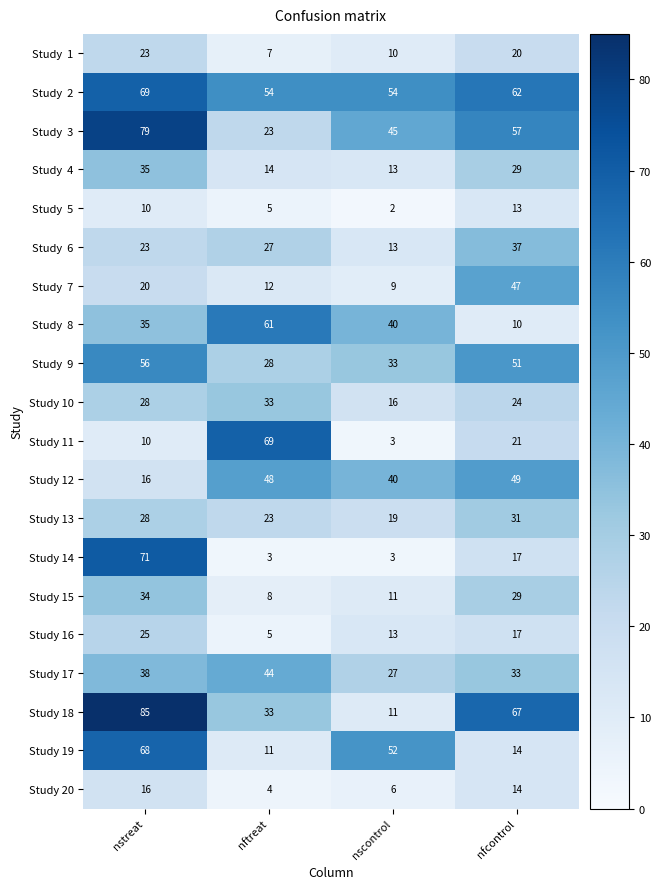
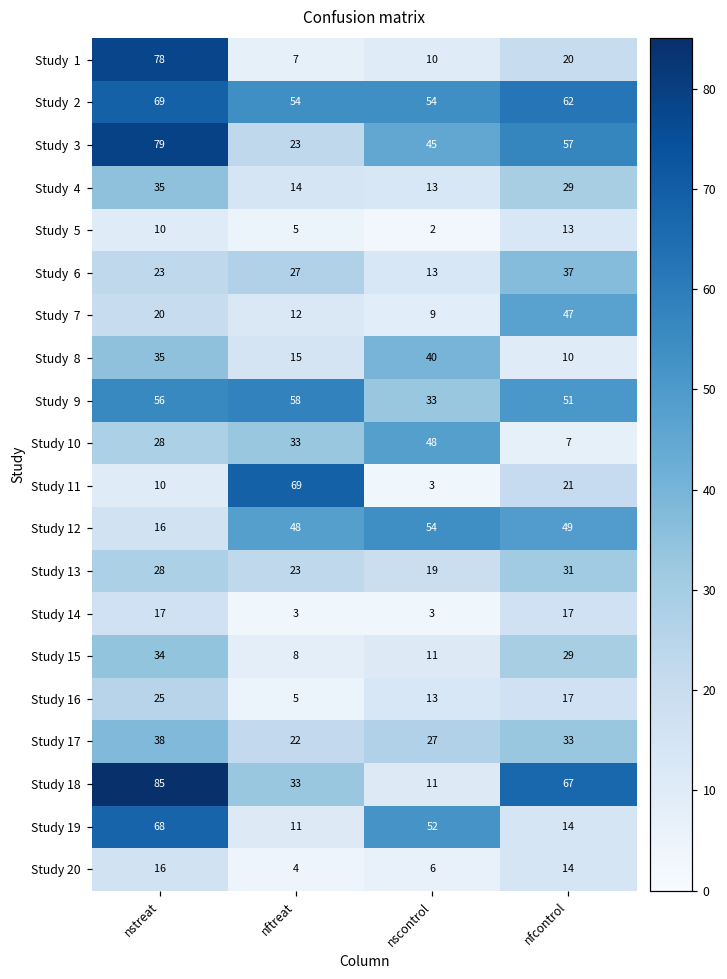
Study 1, nstreat: 23 -> 78
Study 8, nftreat: 61 -> 15
Study 9, nftreat: 28 -> 58
Study 10, nscontrol: 16 -> 48
Study 10, nfcontrol: 24 -> 7
Study 12, nscontrol: 40 -> 54
Study 14, nstreat: 71 -> 17
Study 17, nftreat: 44 -> 22
